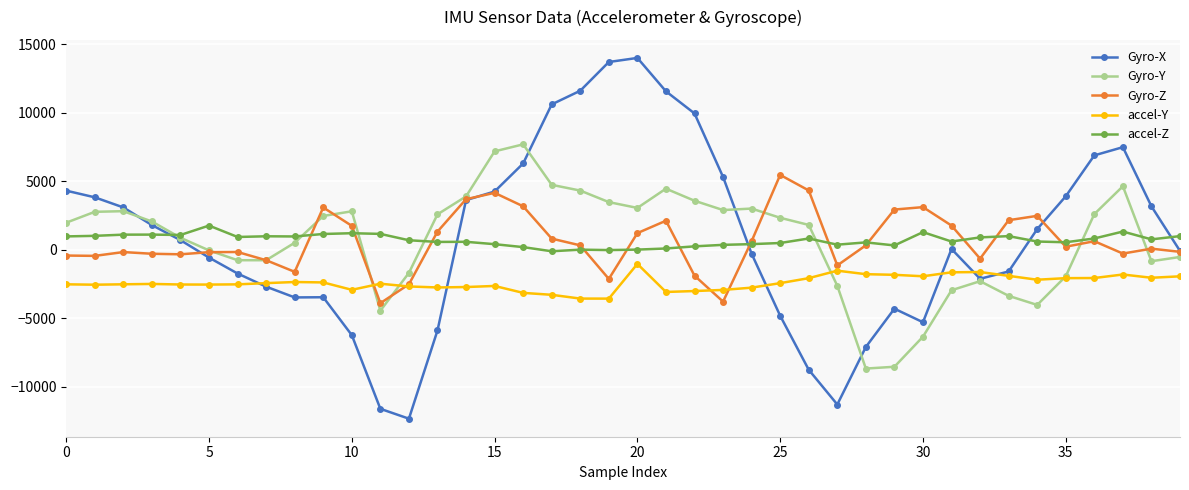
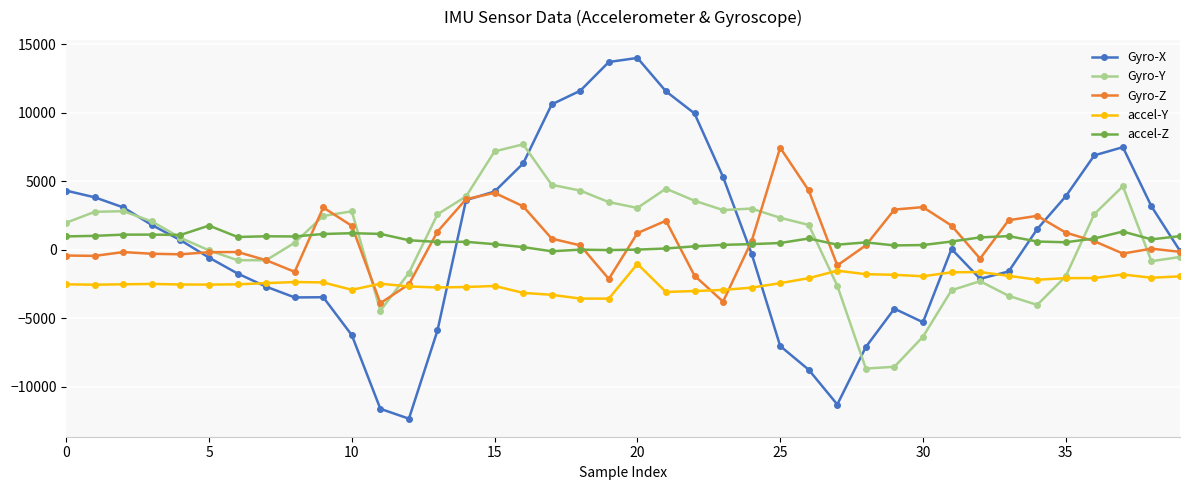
Gyro-X, 25: -4800 -> -7000
Gyro-Z, 25: 5500 -> 7400
accel-Z, 30: 1300 -> 300
Gyro-Z, 35: 200 -> 1200
